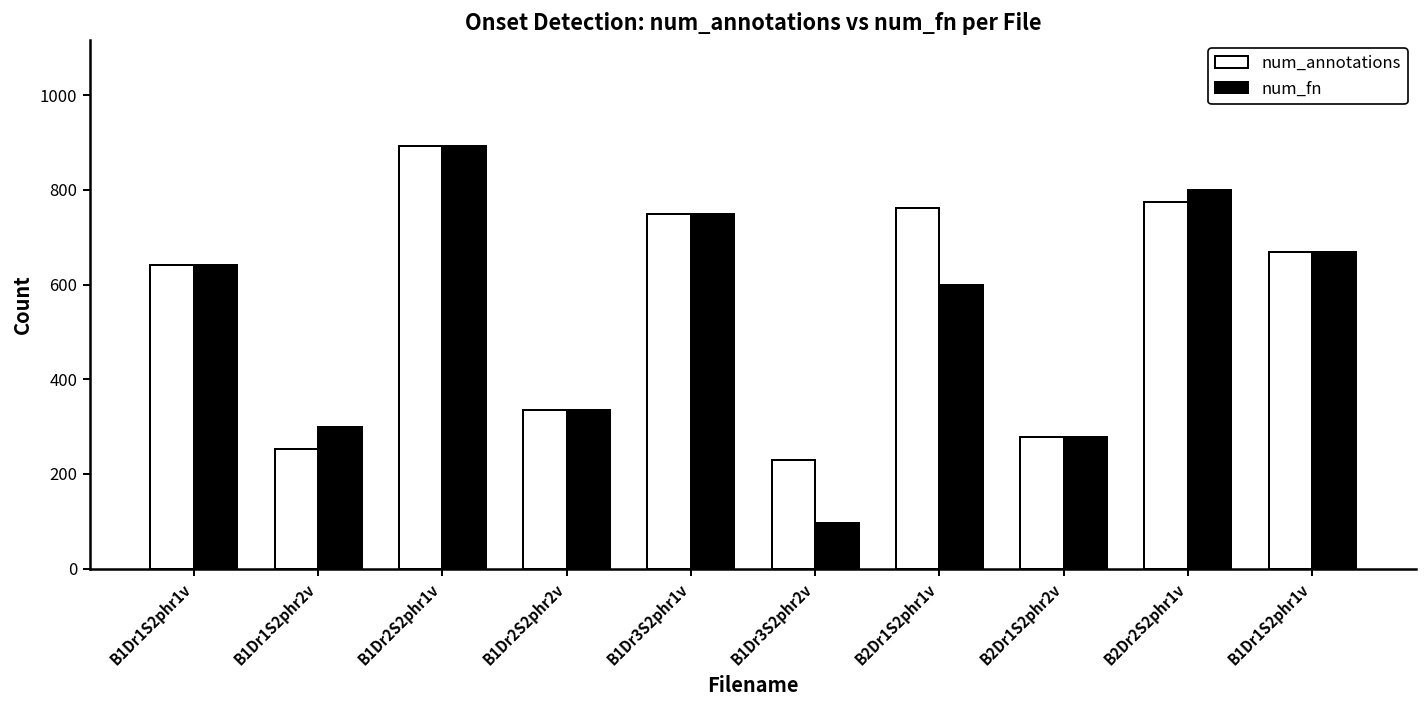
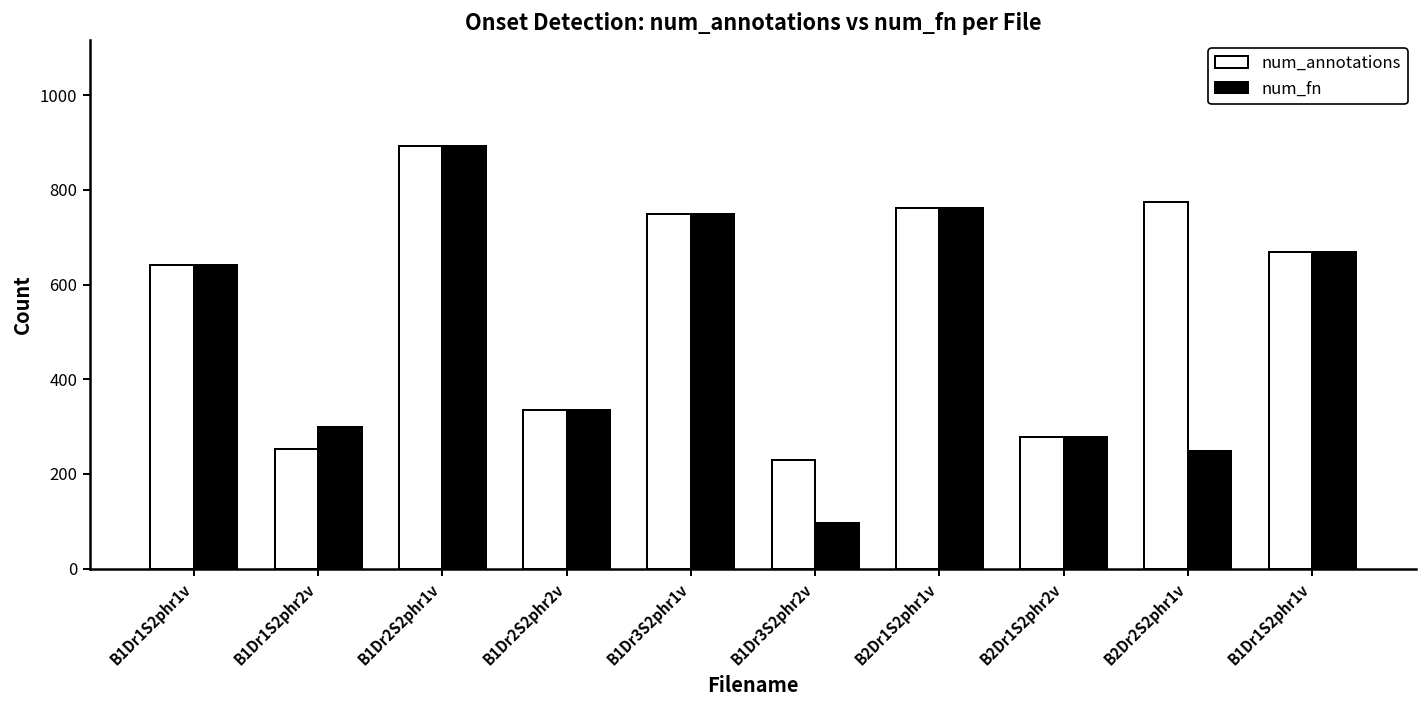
num_fn, B2Dr1S2phr1v: 600 -> 760
num_fn, B2Dr2S2phr1v: 800 -> 250
